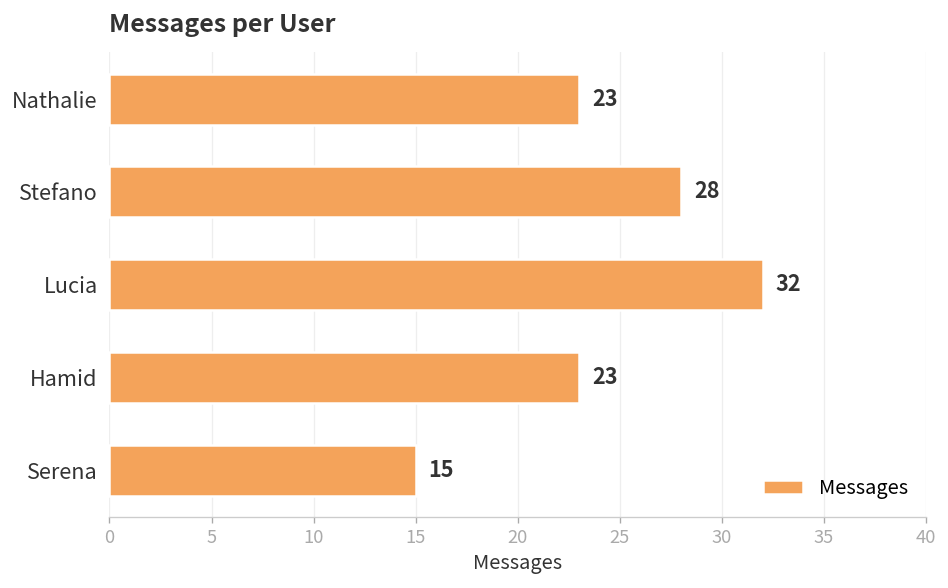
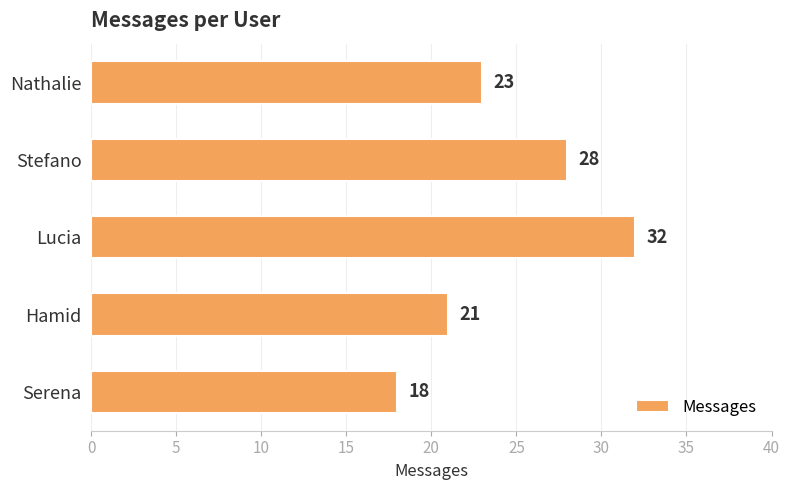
Hamid: 23 -> 21
Serena: 15 -> 18
